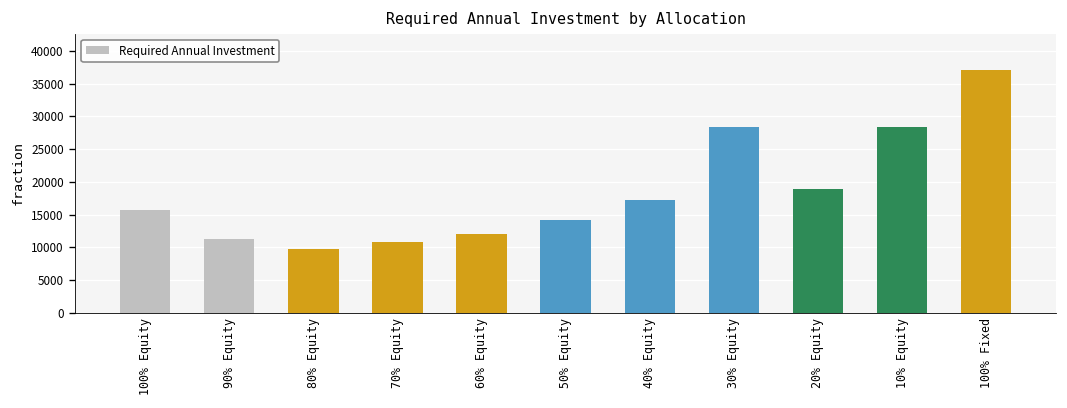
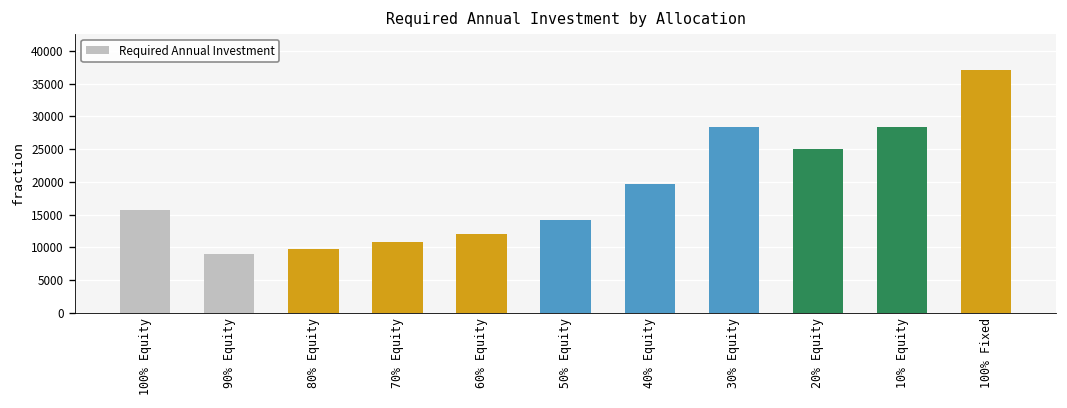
90% Equity: 11000 -> 9000
40% Equity: 17000 -> 20000
20% Equity: 19000 -> 25000
